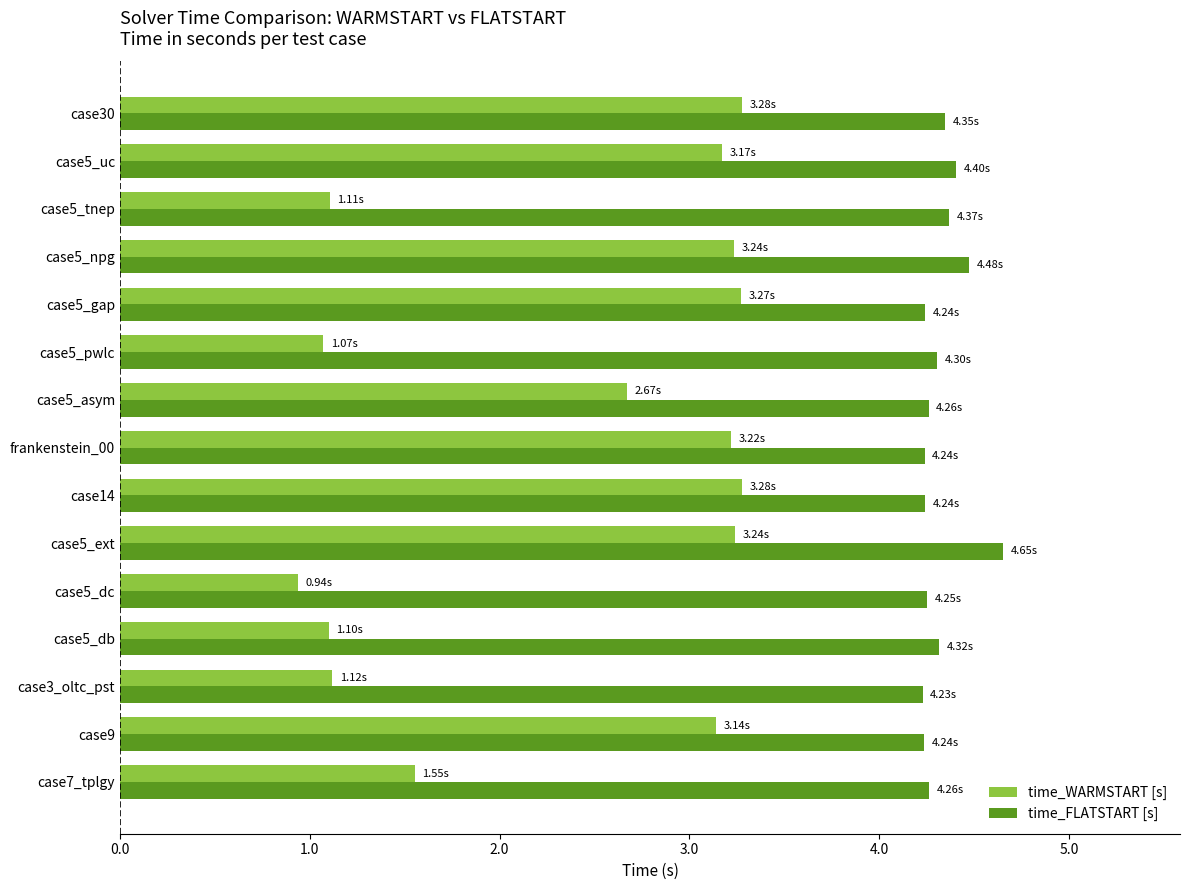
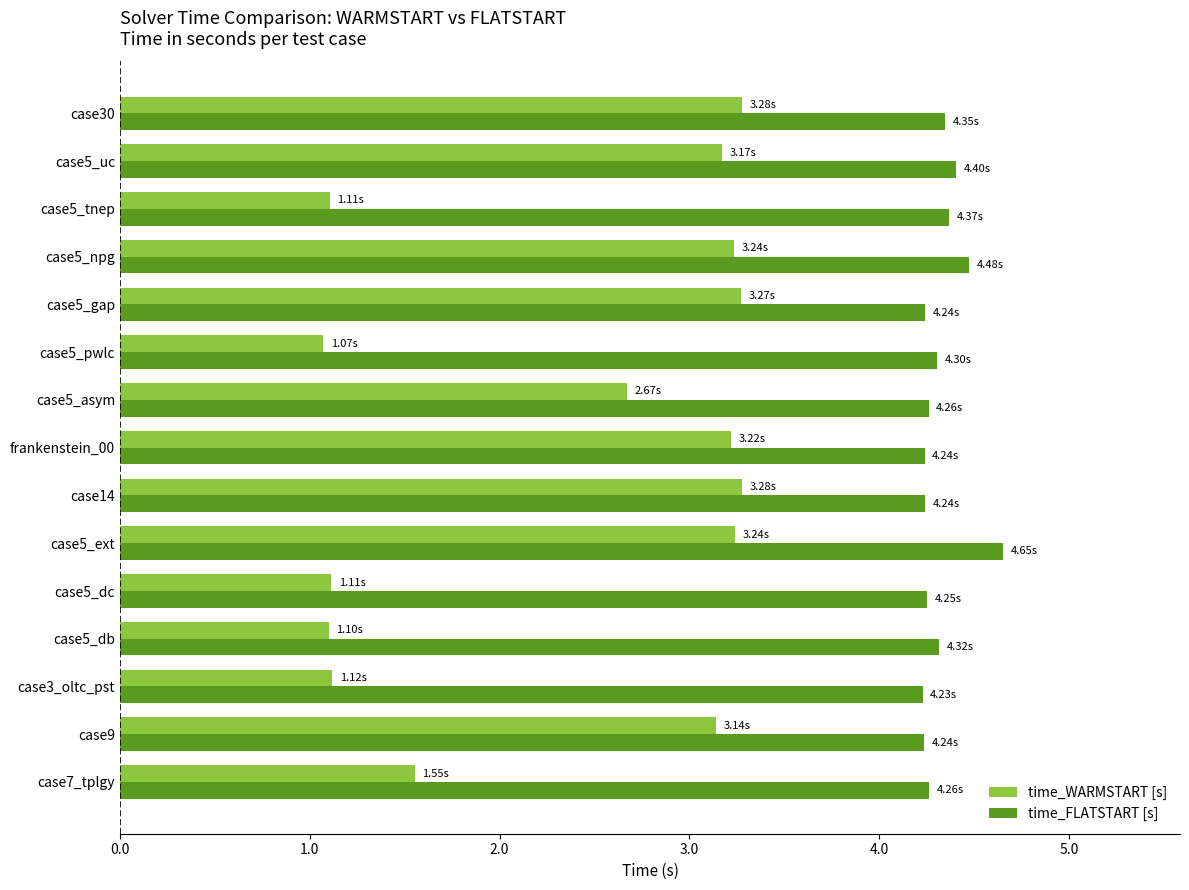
time_WARMSTART [s], case5_dc: 0.94s -> 1.11s
